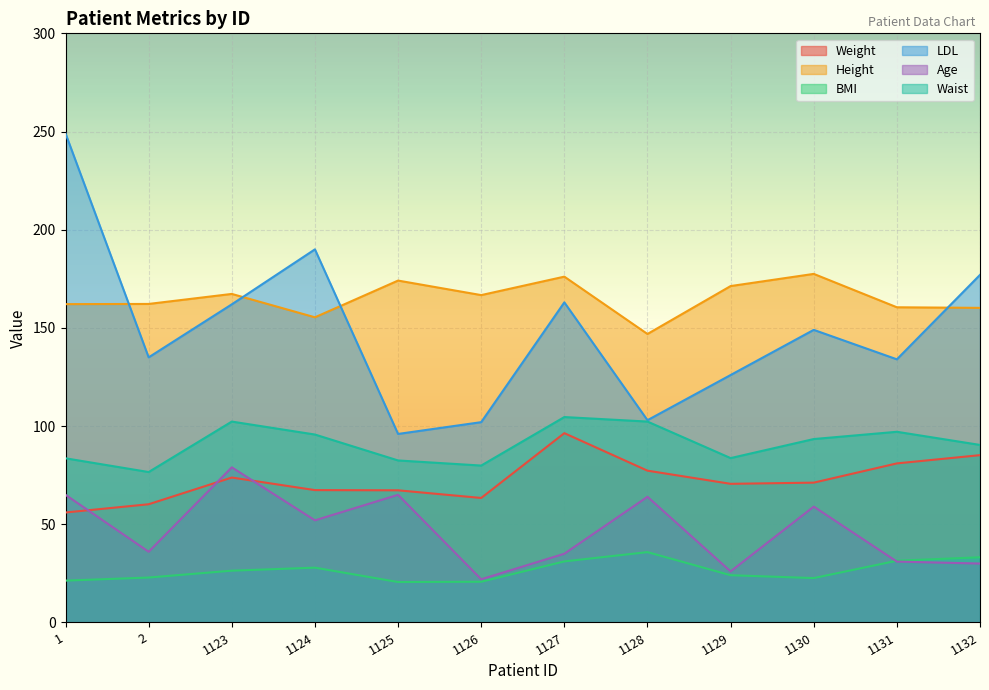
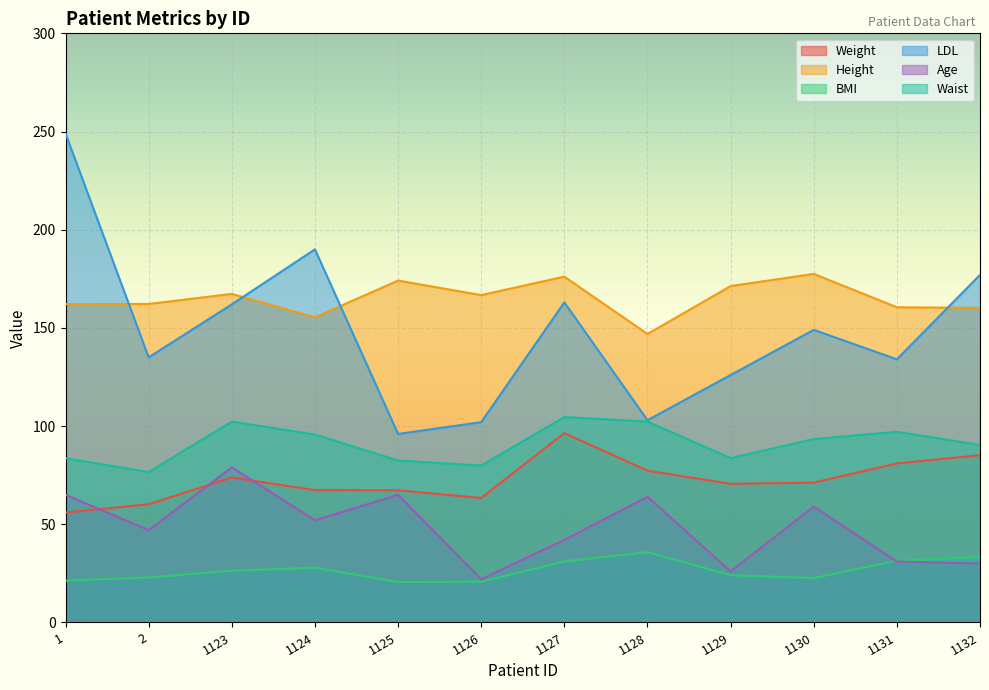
Age, 2: 36 -> 47
Age, 1127: 35 -> 42
